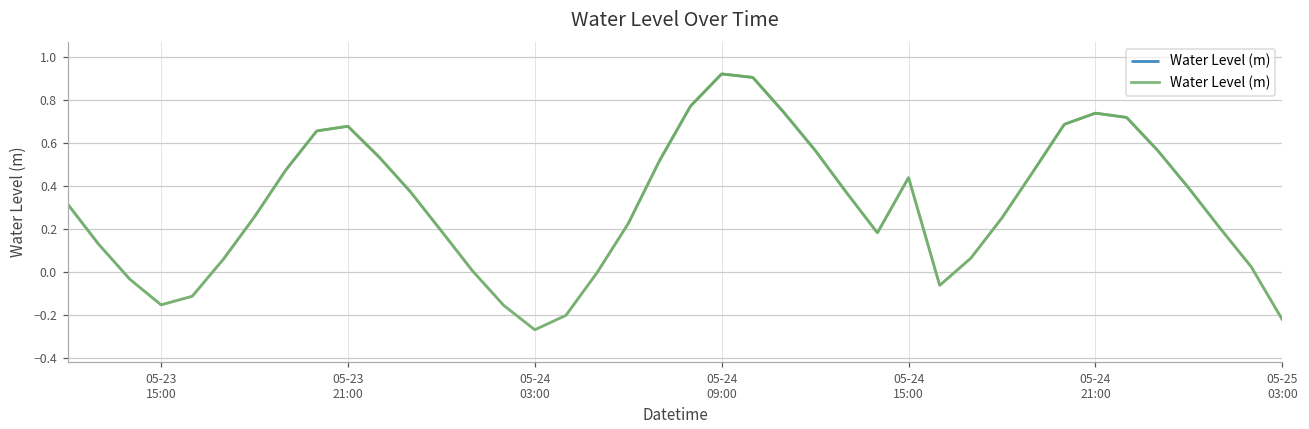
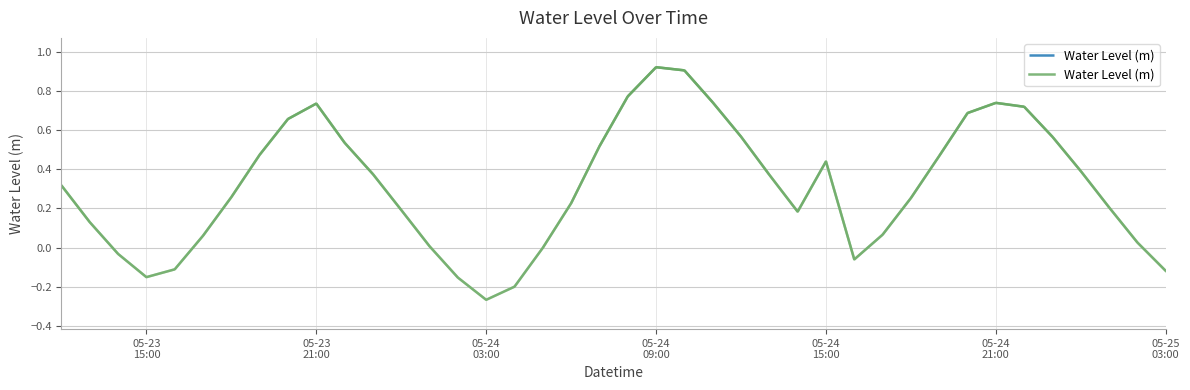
05-23 21:00: 0.68 -> 0.74
05-25 03:00: -0.22 -> -0.12
